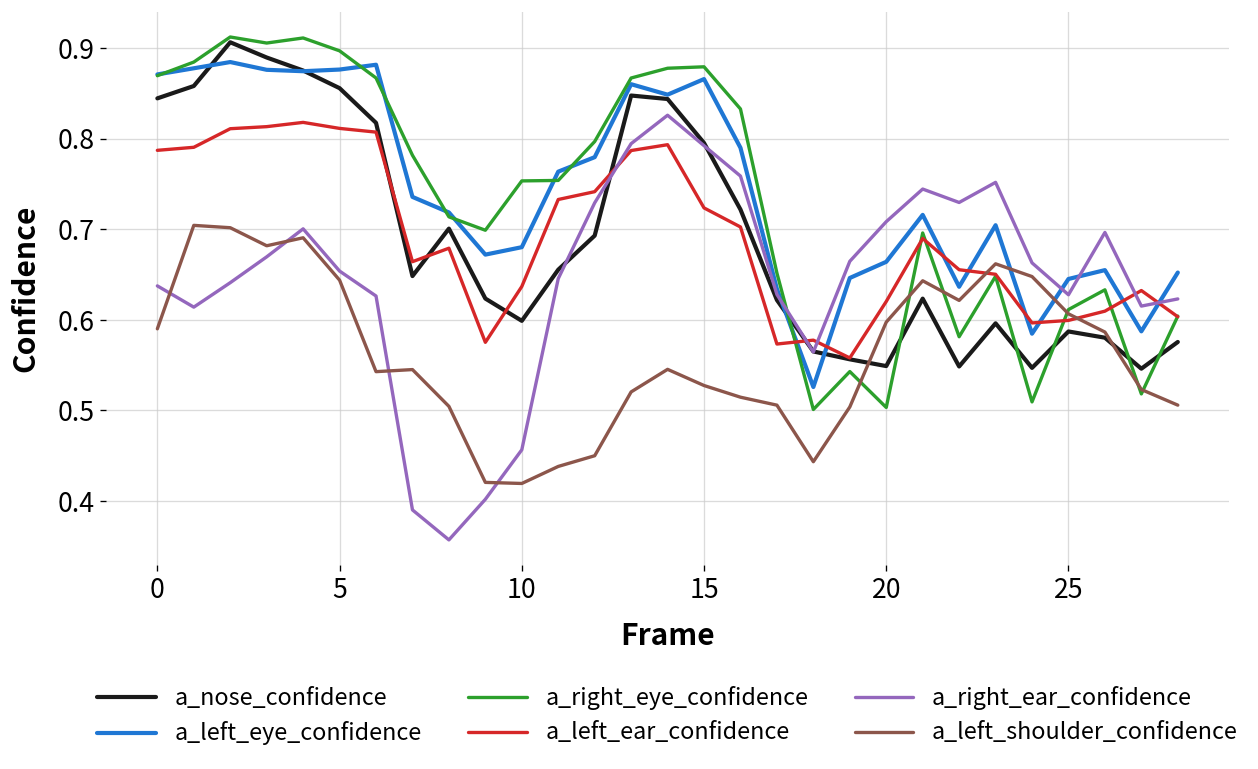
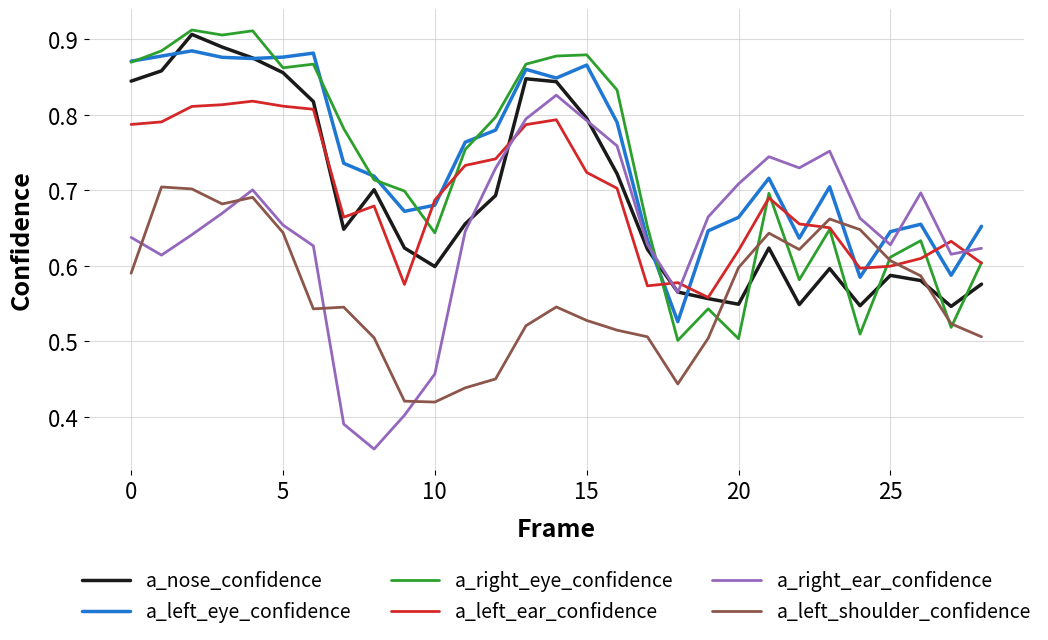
a_right_eye_confidence, 5: 0.90 -> 0.86
a_right_eye_confidence, 10: 0.75 -> 0.64
a_left_ear_confidence, 10: 0.64 -> 0.69
